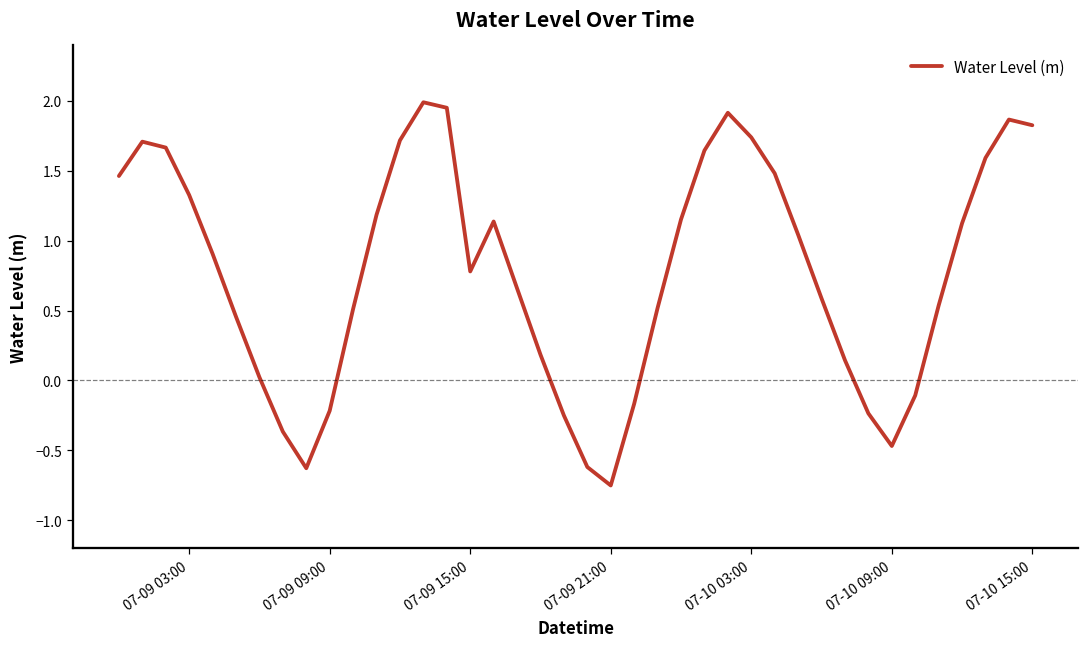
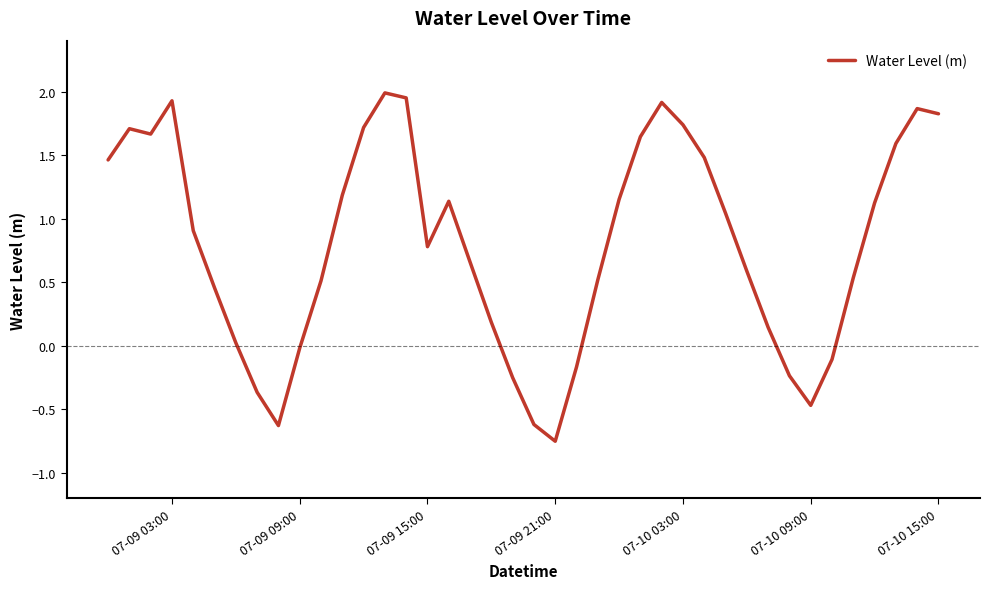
07-09 03:00: 1.33 -> 1.93
07-09 09:00: -0.22 -> -0.02
